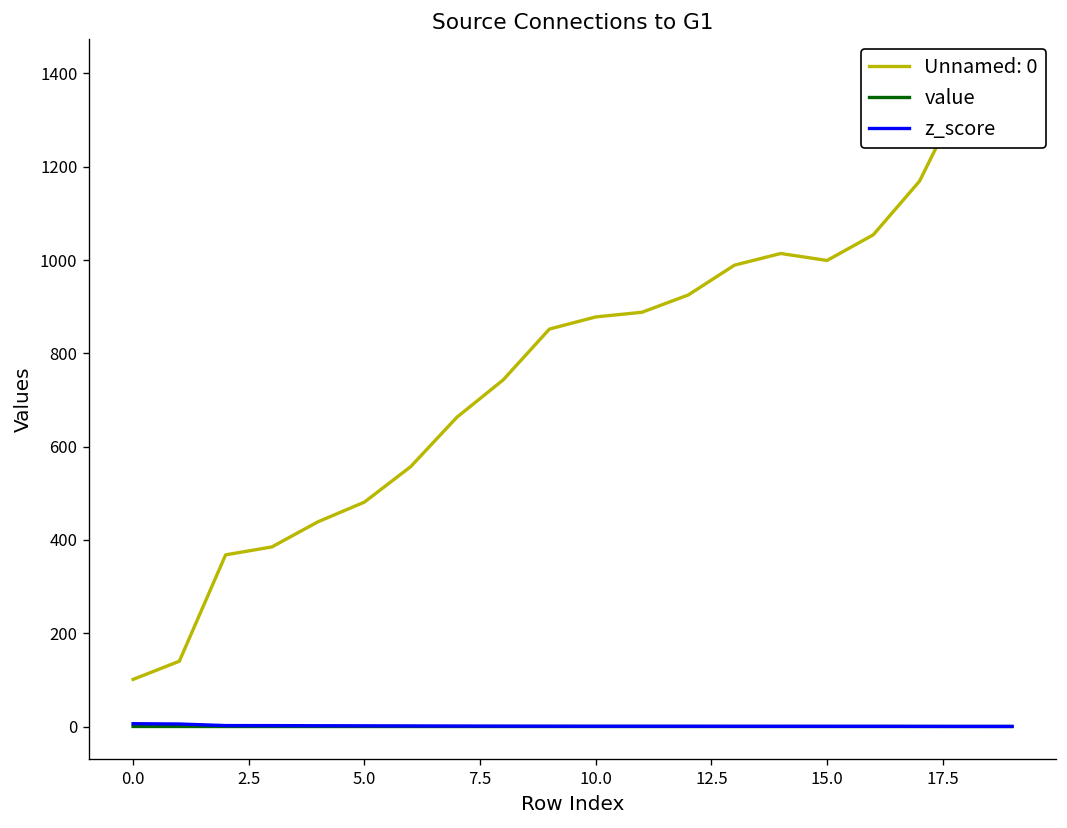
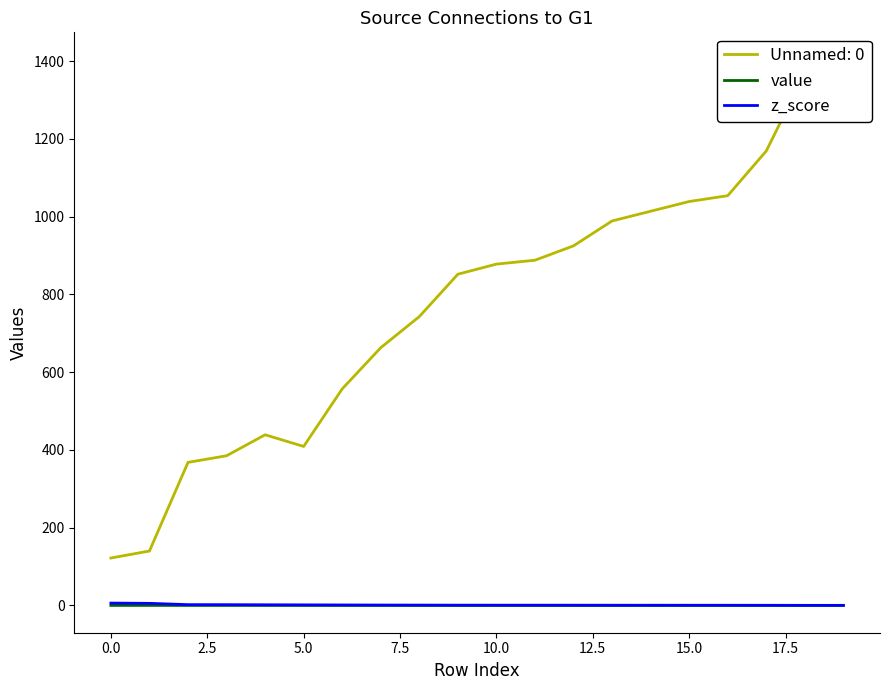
Unnamed: 0, 0.0: 100 -> 120
Unnamed: 0, 5.0: 480 -> 410
Unnamed: 0, 15.0: 1000 -> 1040
